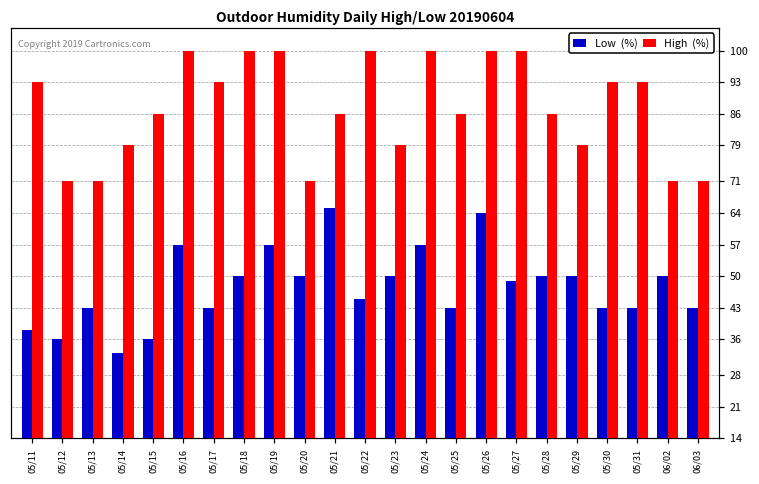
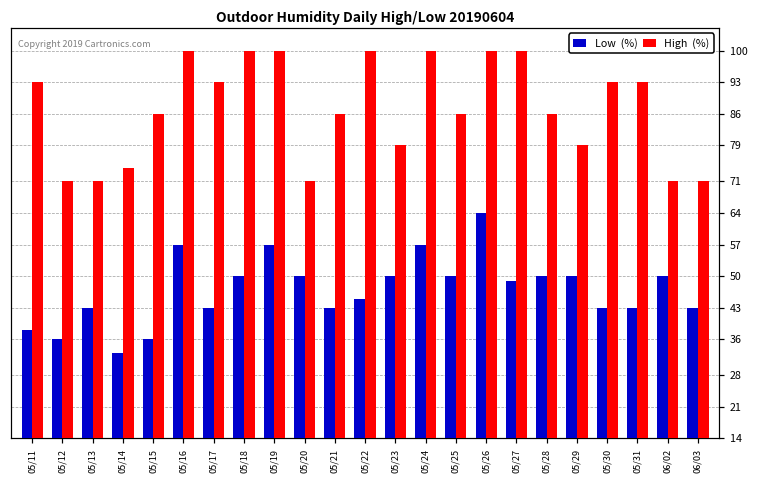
High (%), 05/14: 79 -> 74
Low (%), 05/21: 65 -> 43
Low (%), 05/25: 43 -> 50
